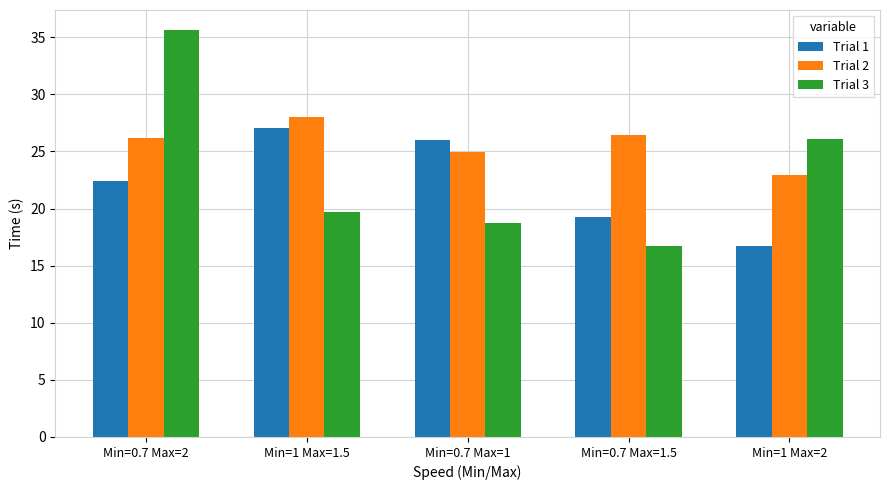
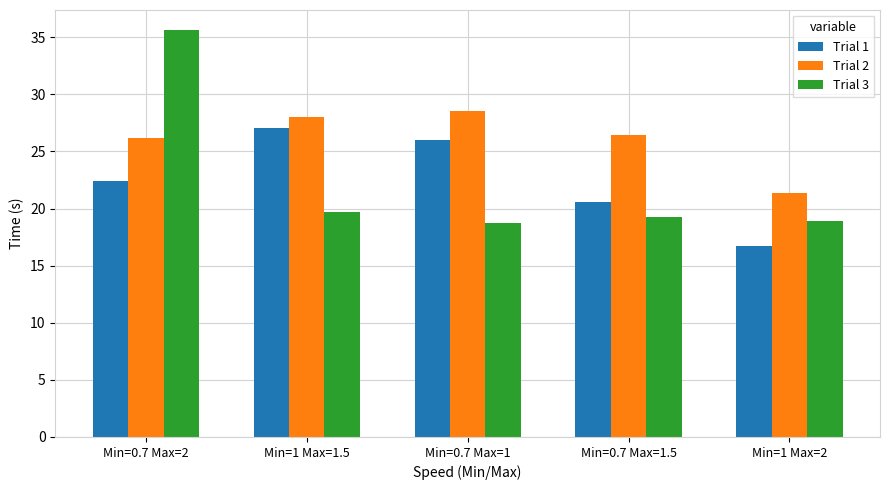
Trial 2, Min=0.7 Max=1: 24.9 -> 28.5
Trial 1, Min=0.7 Max=1.5: 19.2 -> 20.6
Trial 3, Min=0.7 Max=1.5: 16.8 -> 19.3
Trial 2, Min=1 Max=2: 22.9 -> 21.3
Trial 3, Min=1 Max=2: 26.1 -> 18.9
